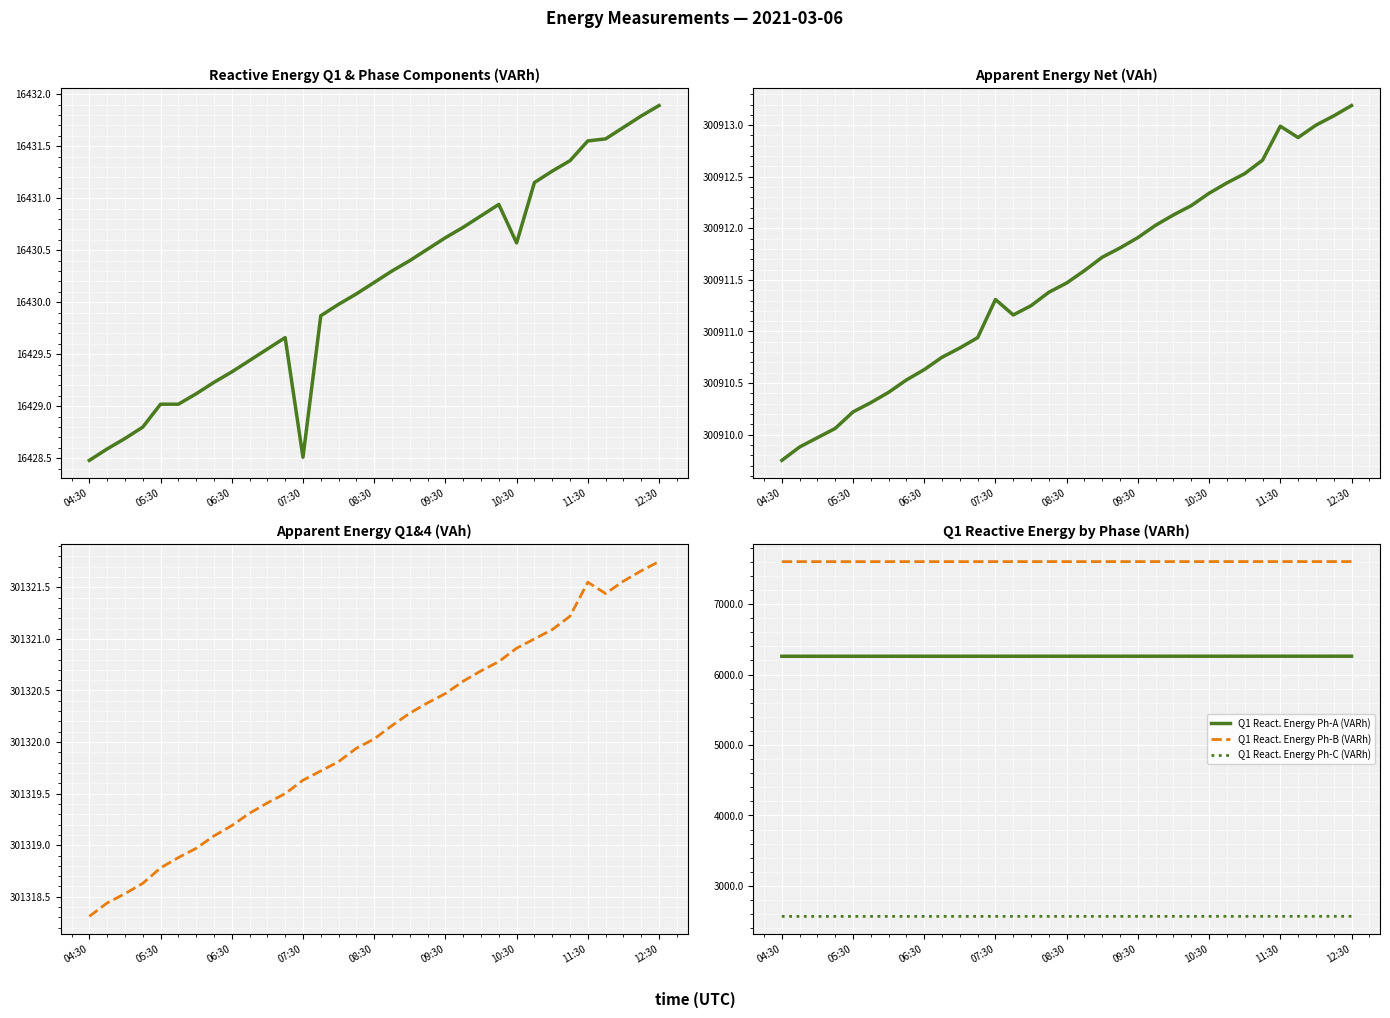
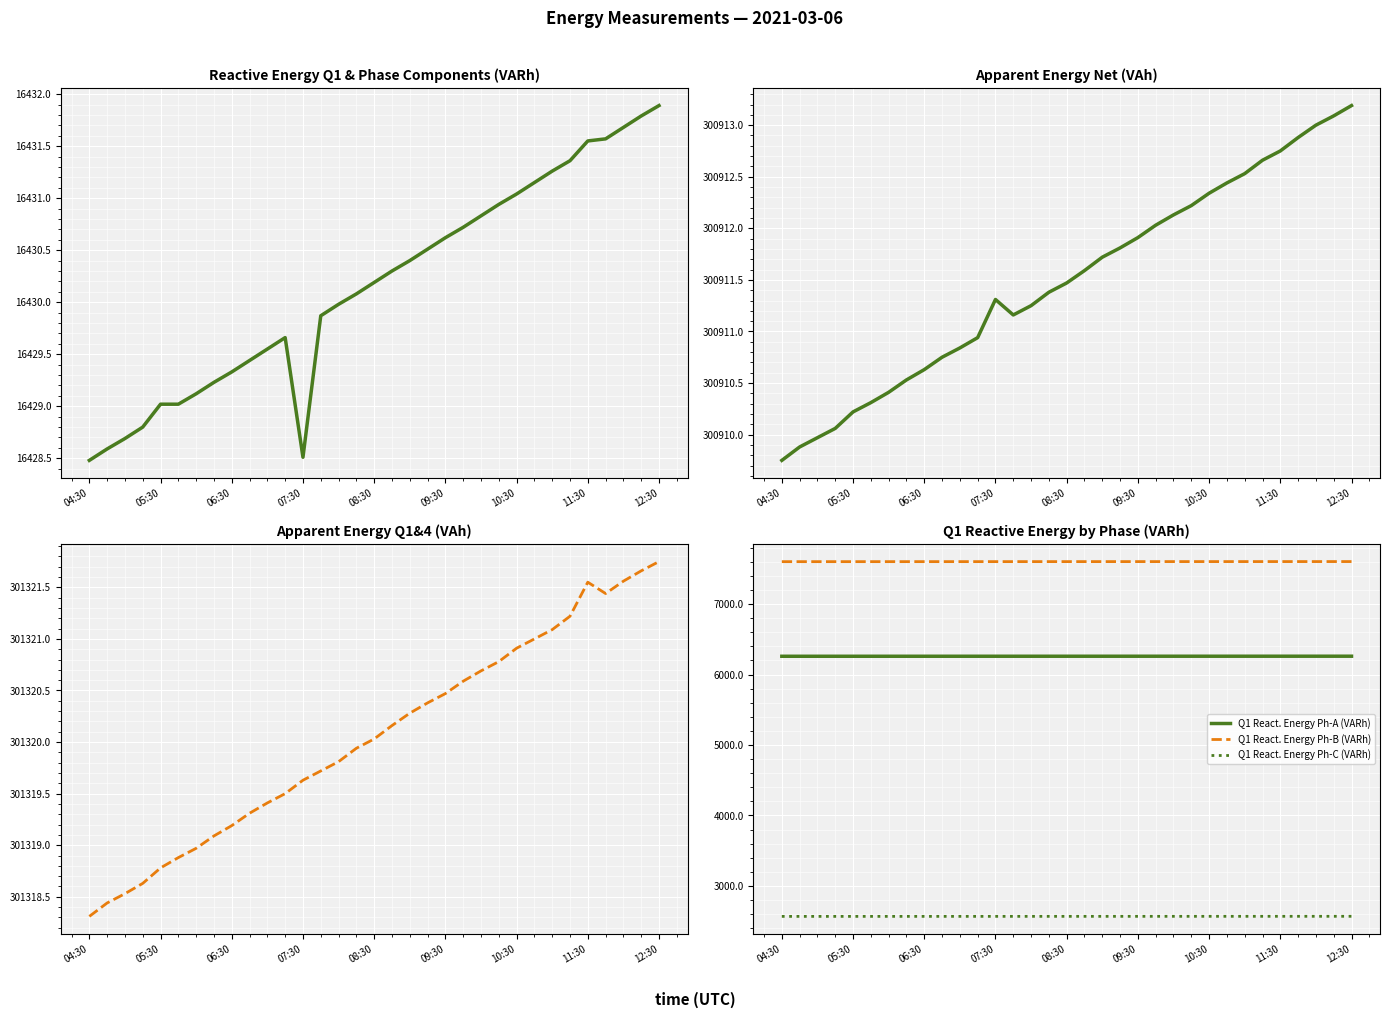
Reactive Energy Q1 & Phase Components (VARh), 10:30: 16430.57 -> 16431.04
Apparent Energy Net (VAh), 11:30: 300912.99 -> 300912.75
